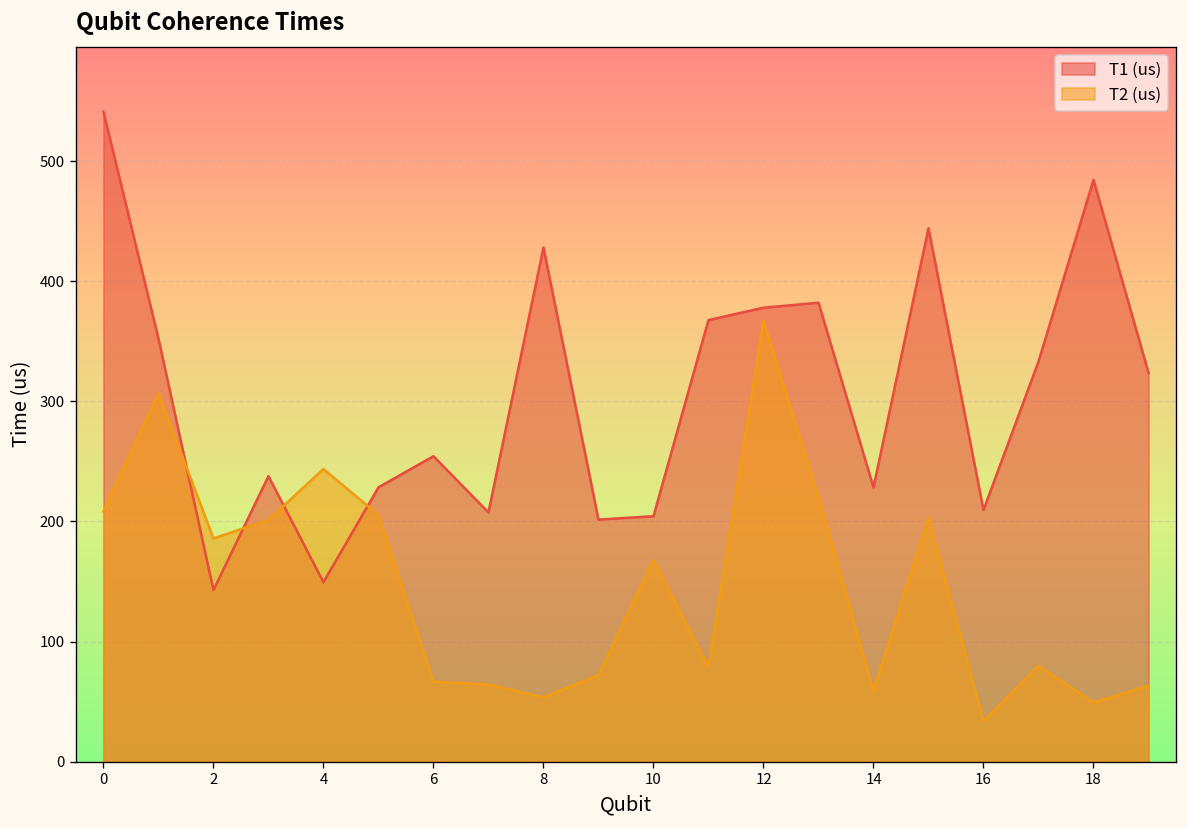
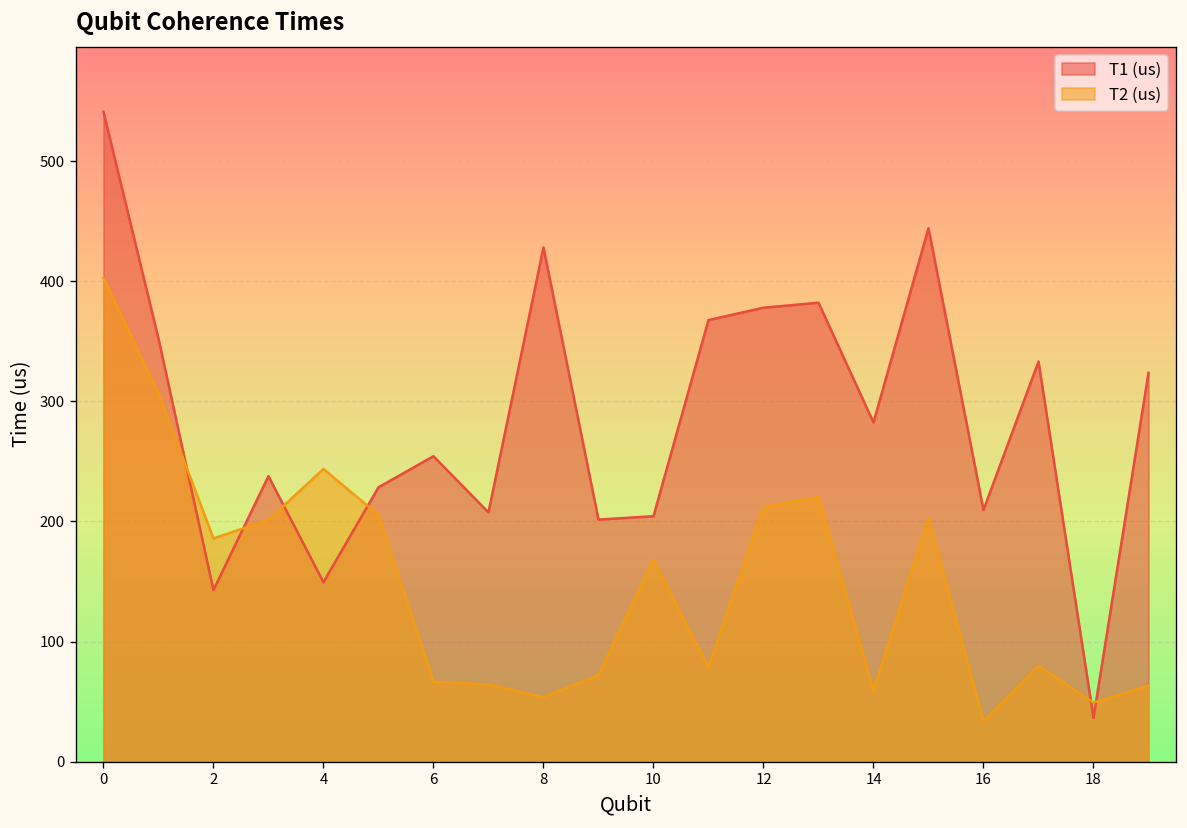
T2 (us), 0: 208 -> 403
T2 (us), 12: 367 -> 212
T1 (us), 14: 228 -> 282
T1 (us), 18: 484 -> 36
